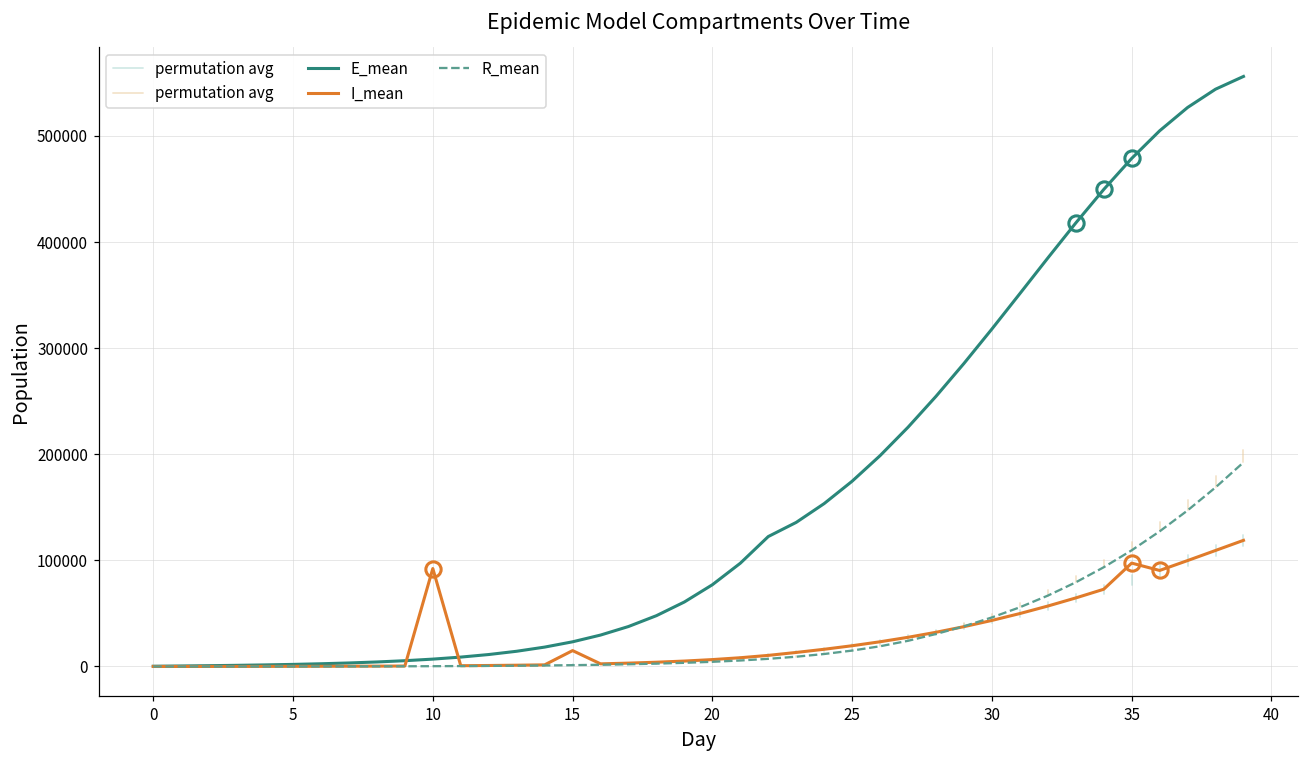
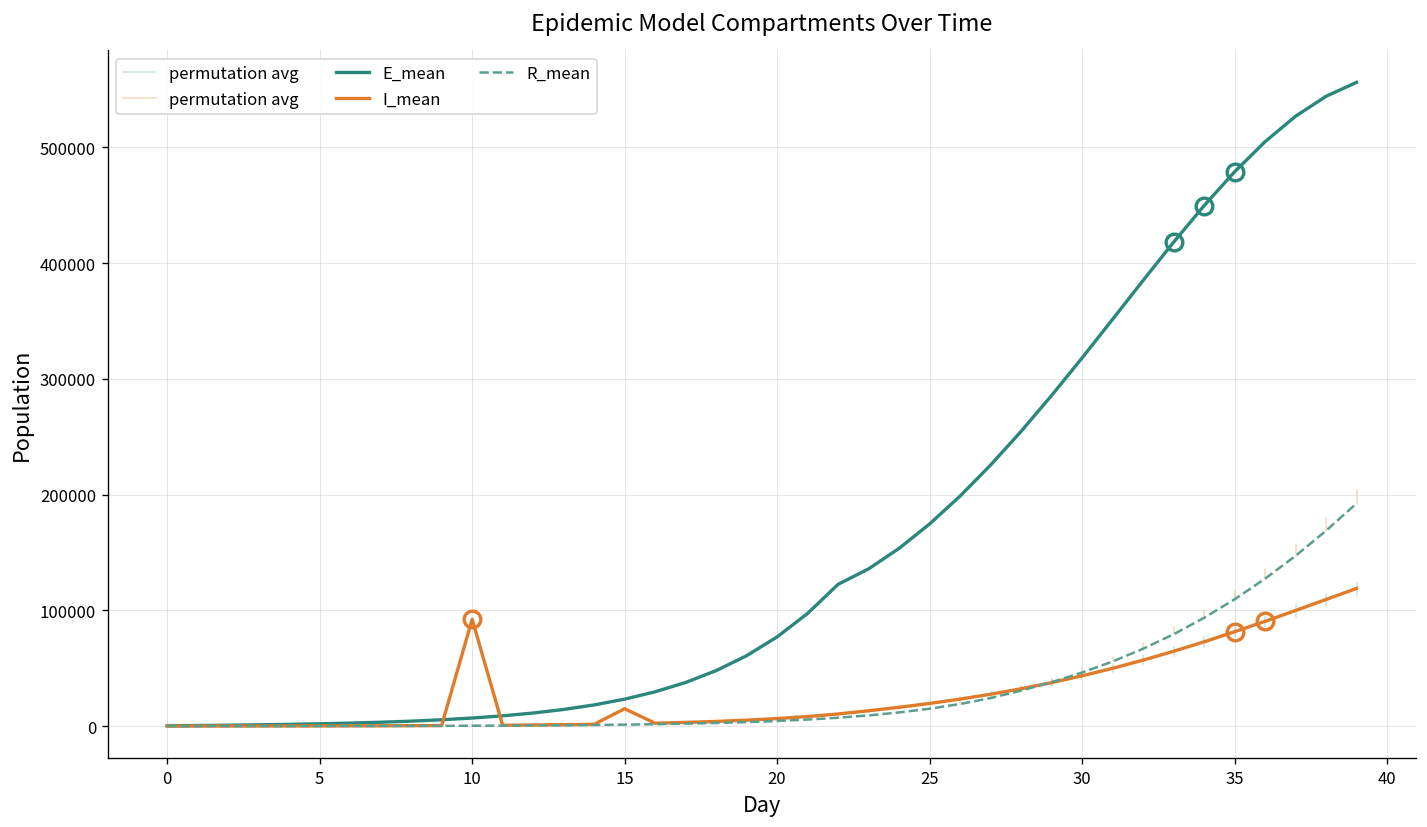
I_mean, 35: 100000 -> 80000
